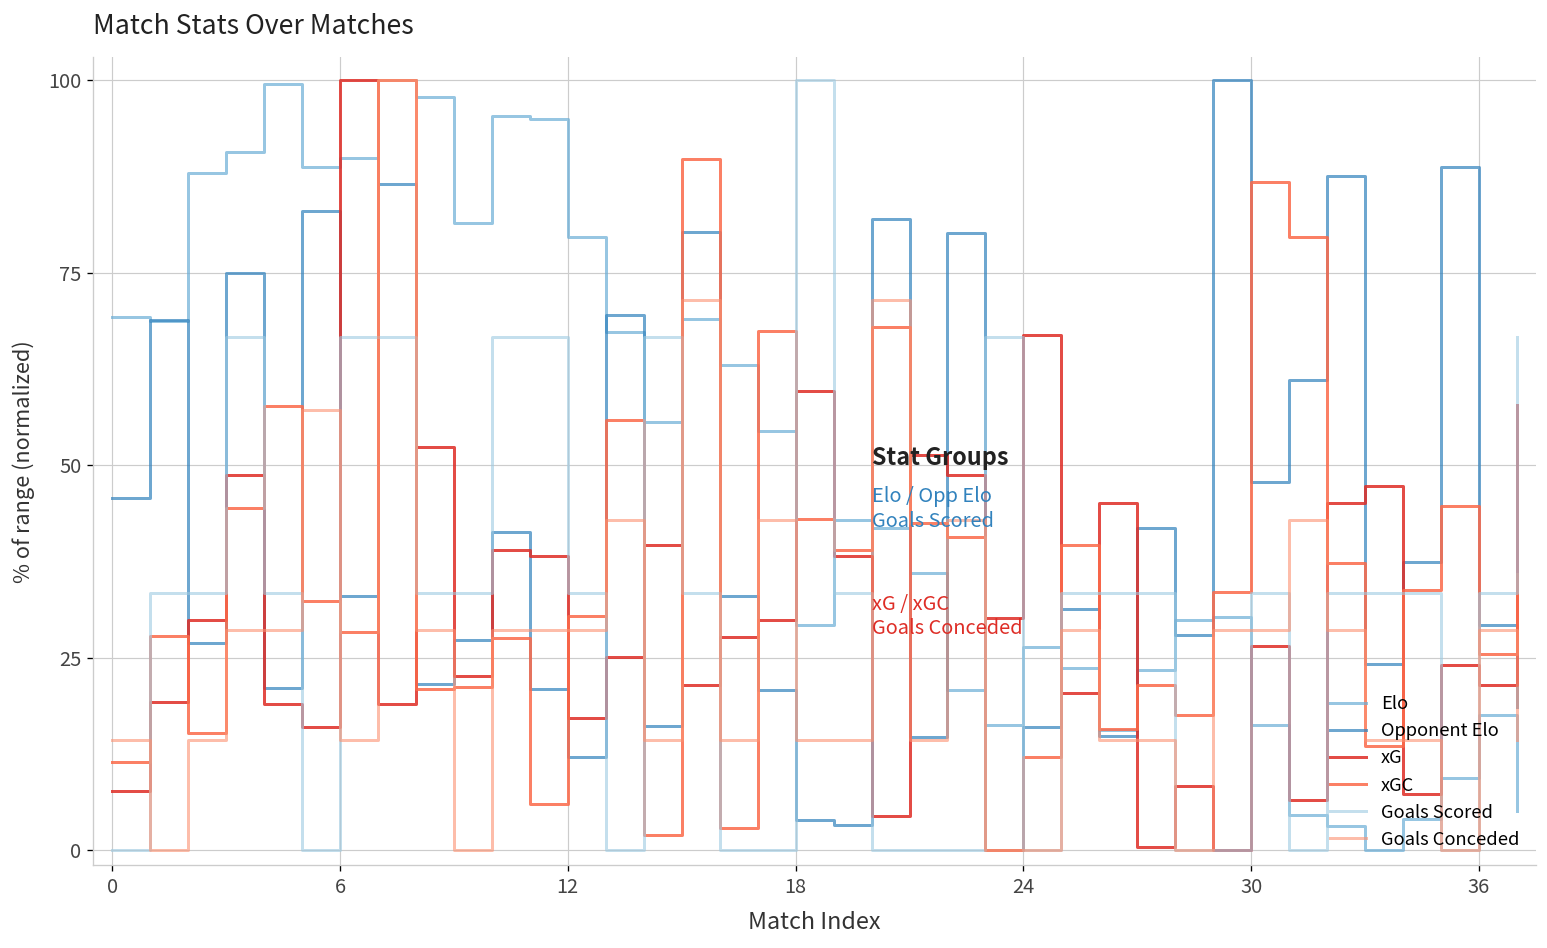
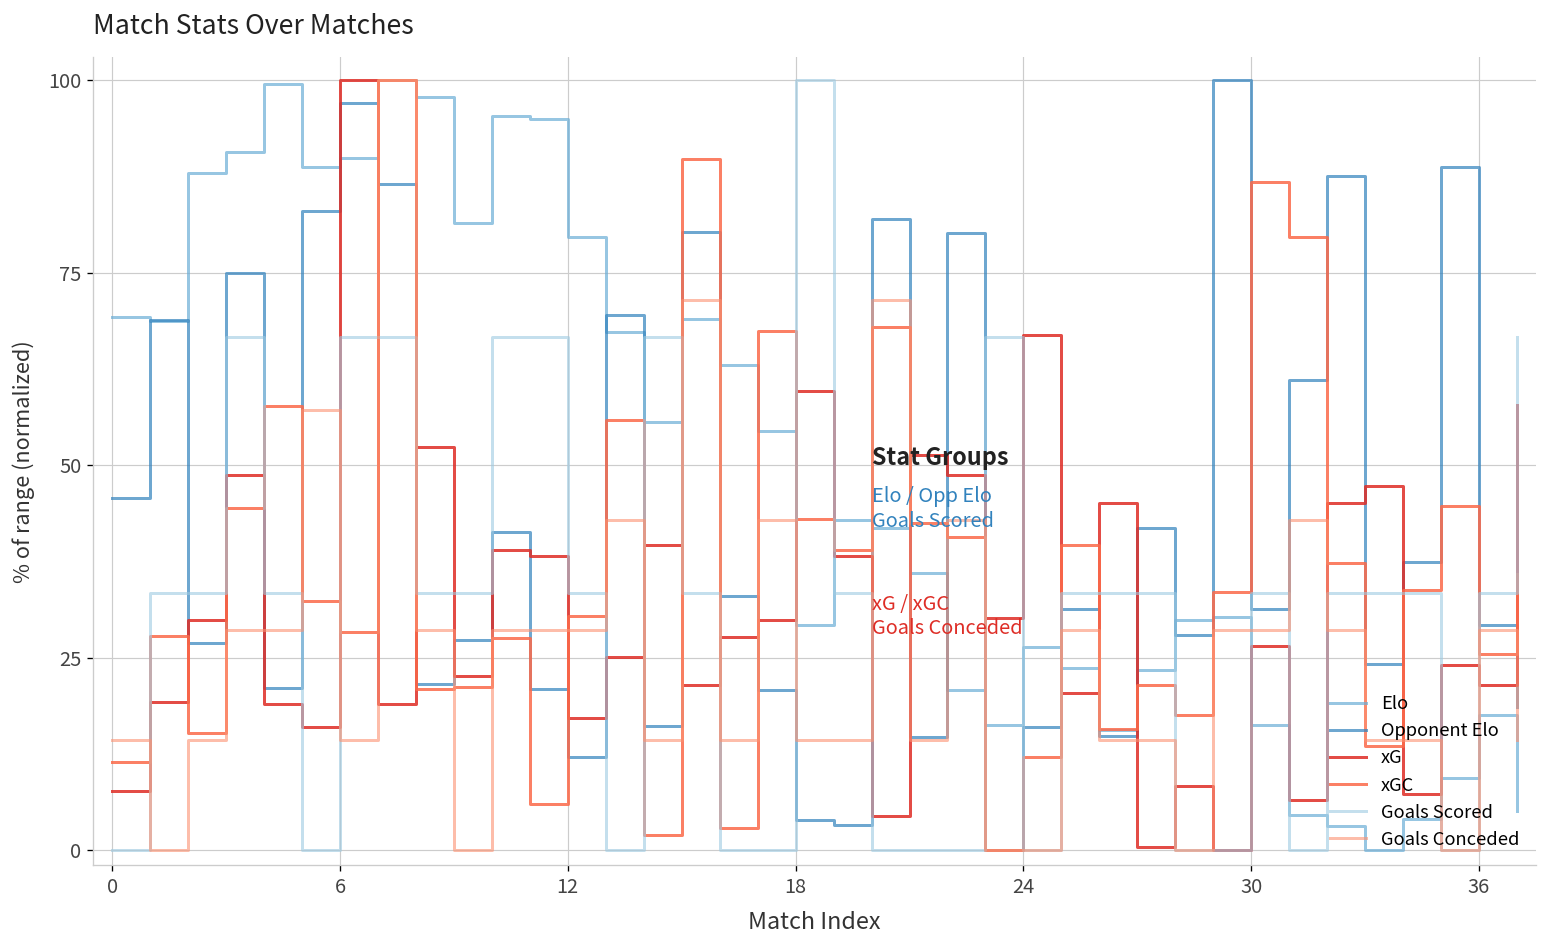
Opponent Elo, 6: 33 -> 97
Opponent Elo, 30: 48 -> 31
